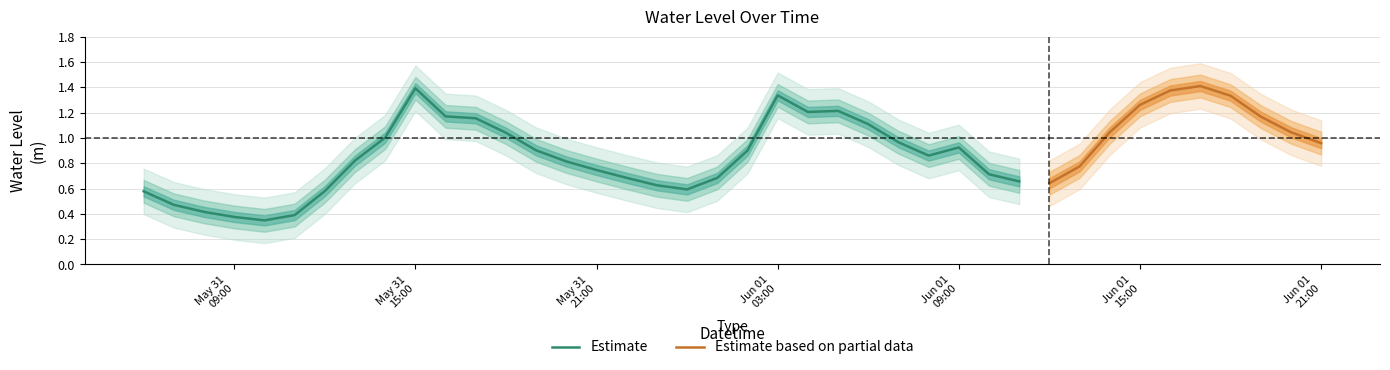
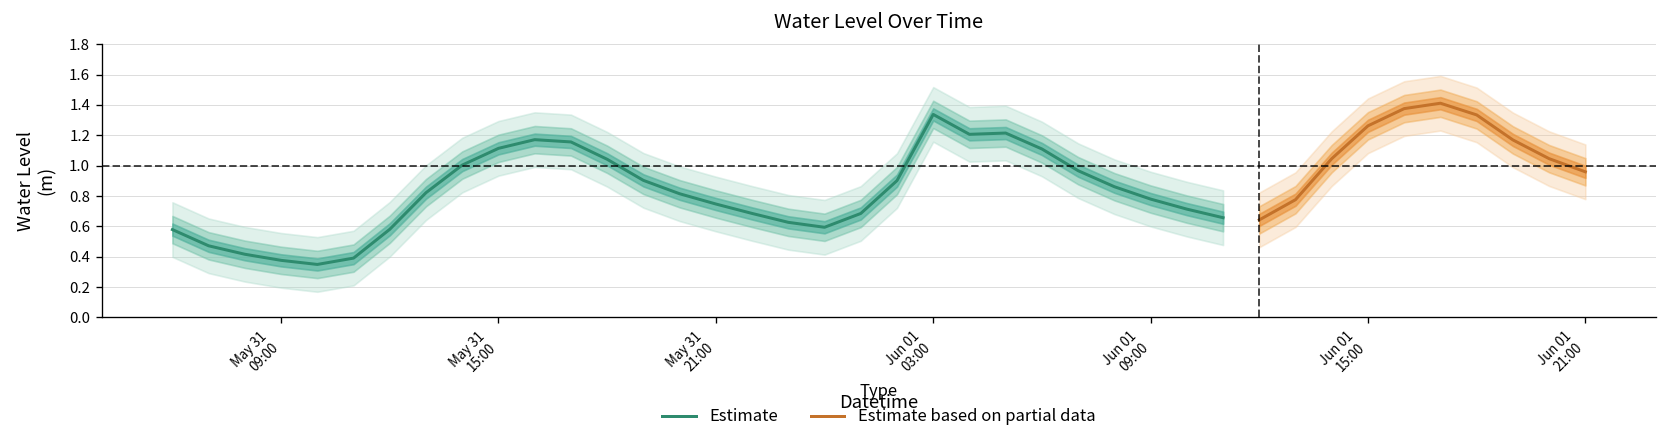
Estimate, May 31 15:00: 1.39 -> 1.11
Estimate, Jun 01 09:00: 0.93 -> 0.78
